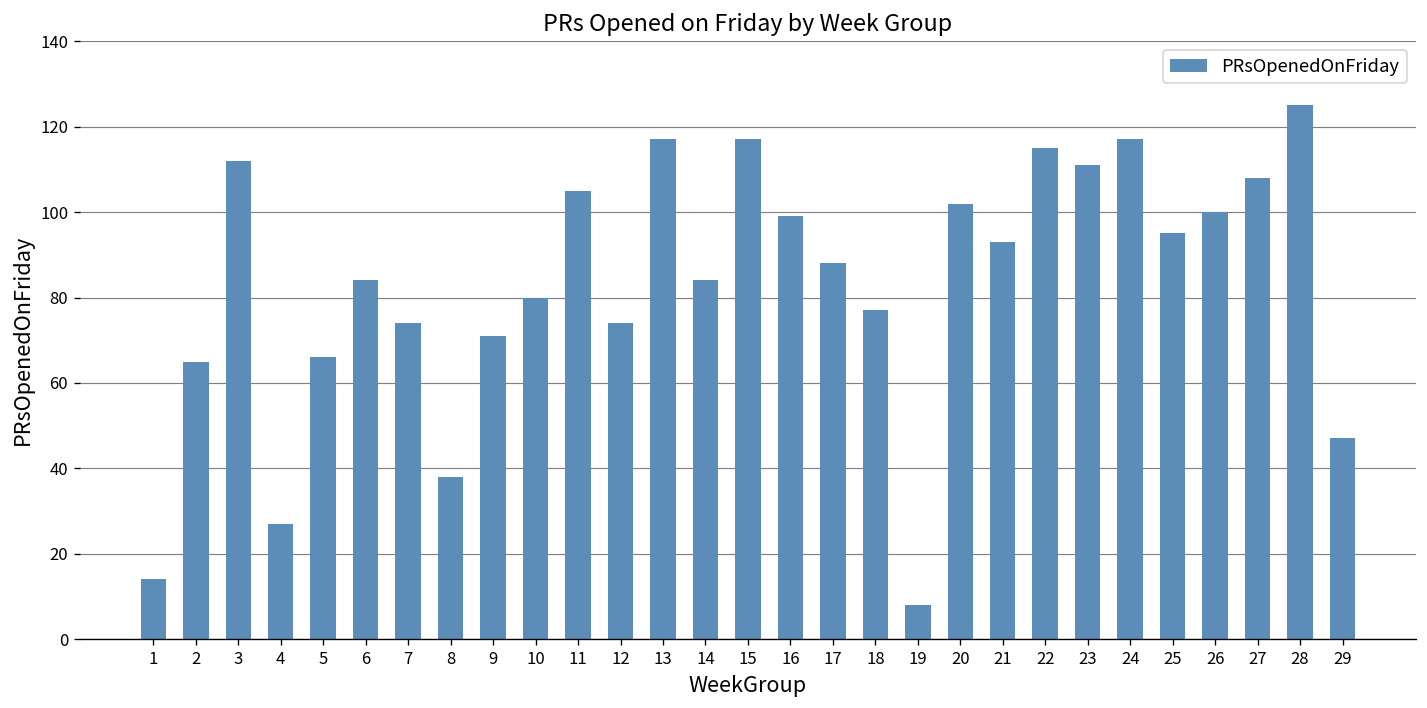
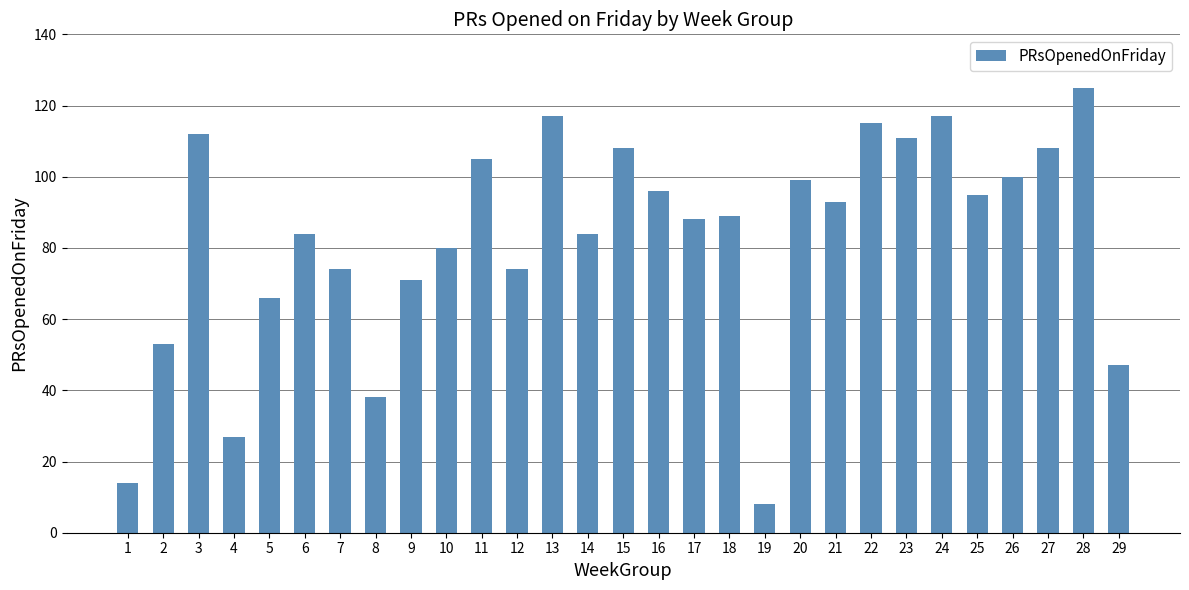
2: 65 -> 53
15: 117 -> 108
16: 99 -> 96
18: 77 -> 89
20: 102 -> 99
